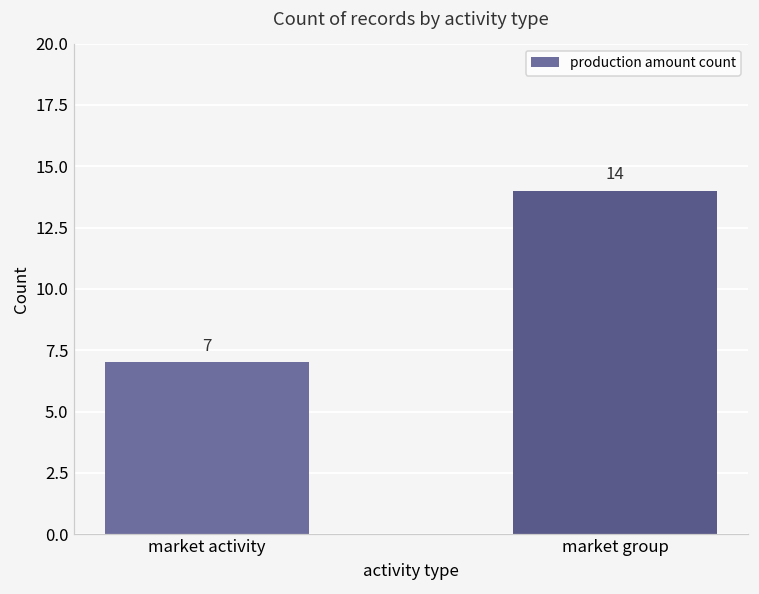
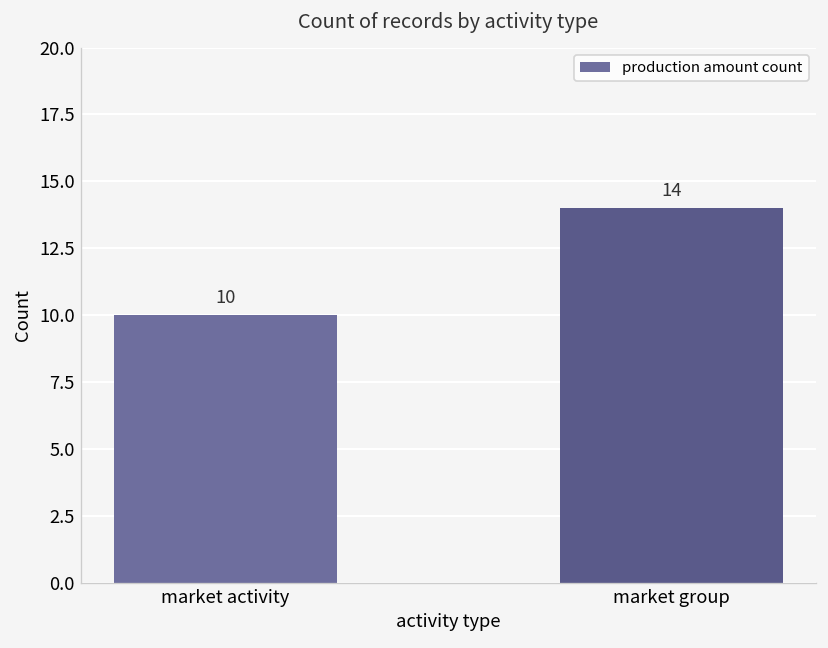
market activity: 7 -> 10
